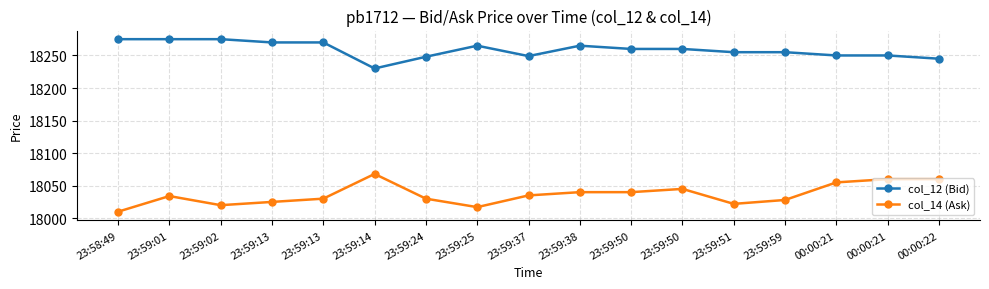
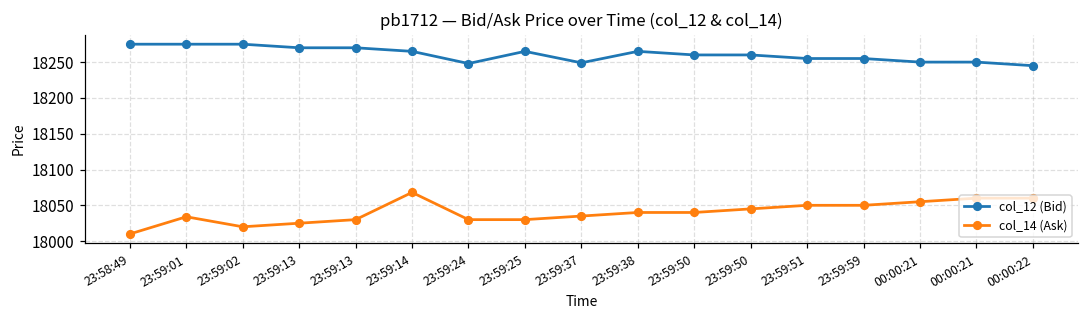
col_12 (Bid), 23:59:14: 18230 -> 18270
col_14 (Ask), 23:59:25: 18020 -> 18030
col_14 (Ask), 23:59:51: 18020 -> 18050
col_14 (Ask), 23:59:59: 18030 -> 18050
